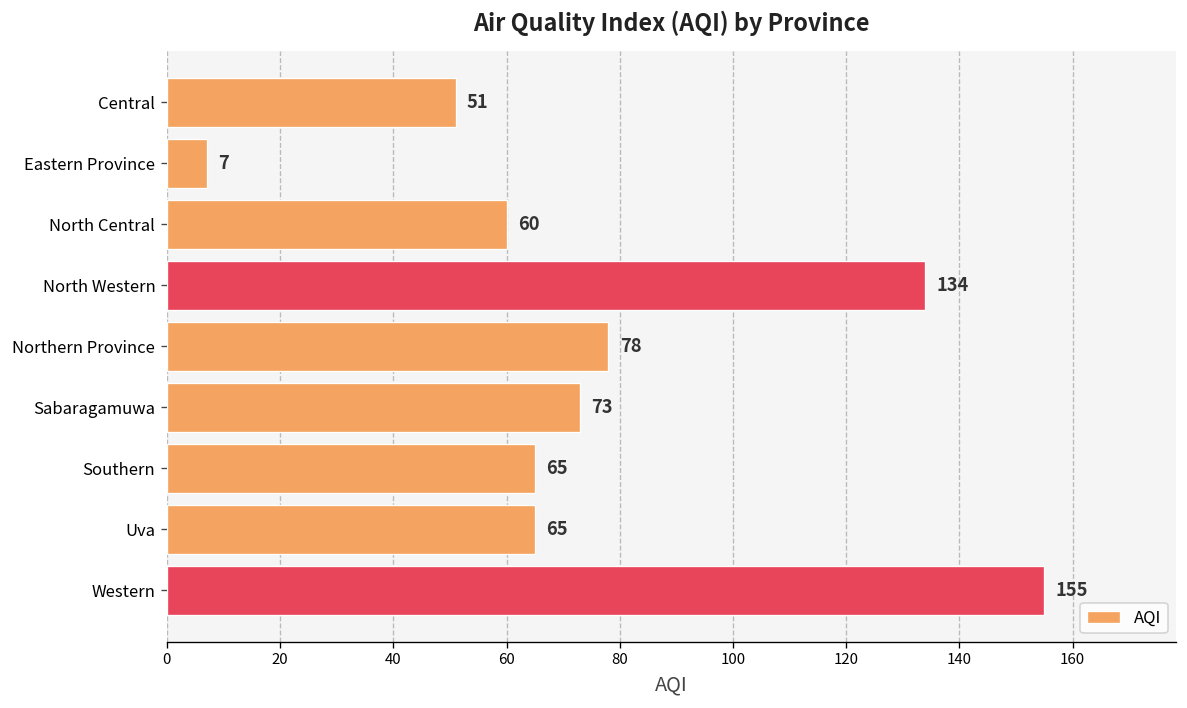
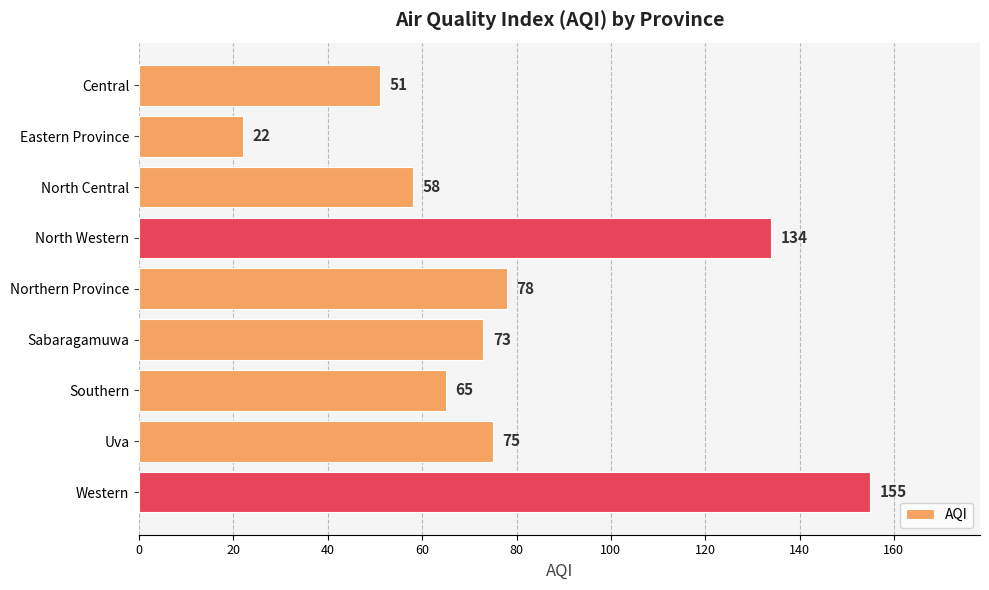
Eastern Province: 7 -> 22
North Central: 60 -> 58
Uva: 65 -> 75
